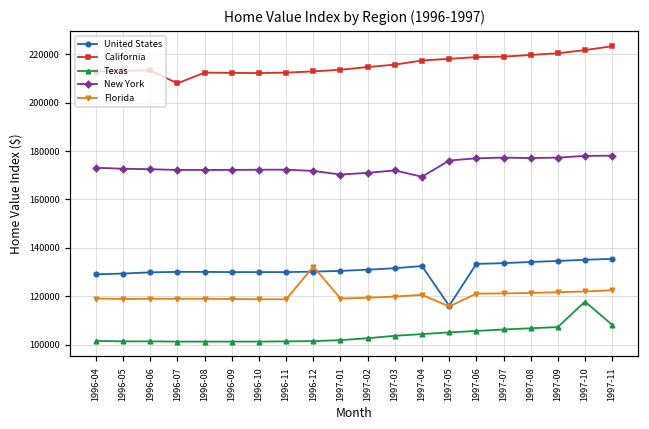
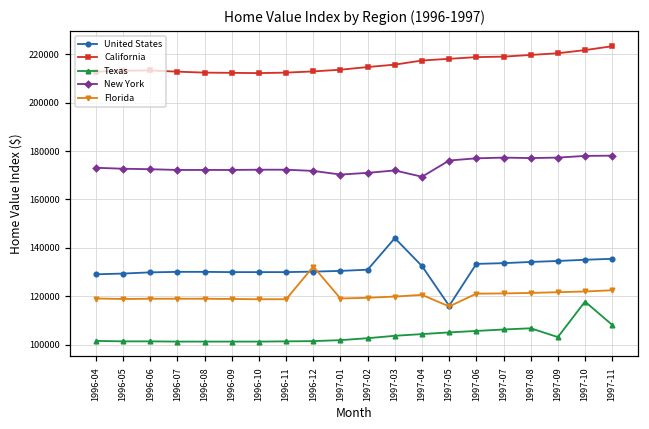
California, 1996-07: 208000 -> 213000
United States, 1997-03: 132000 -> 144000
Texas, 1997-09: 107000 -> 103000
